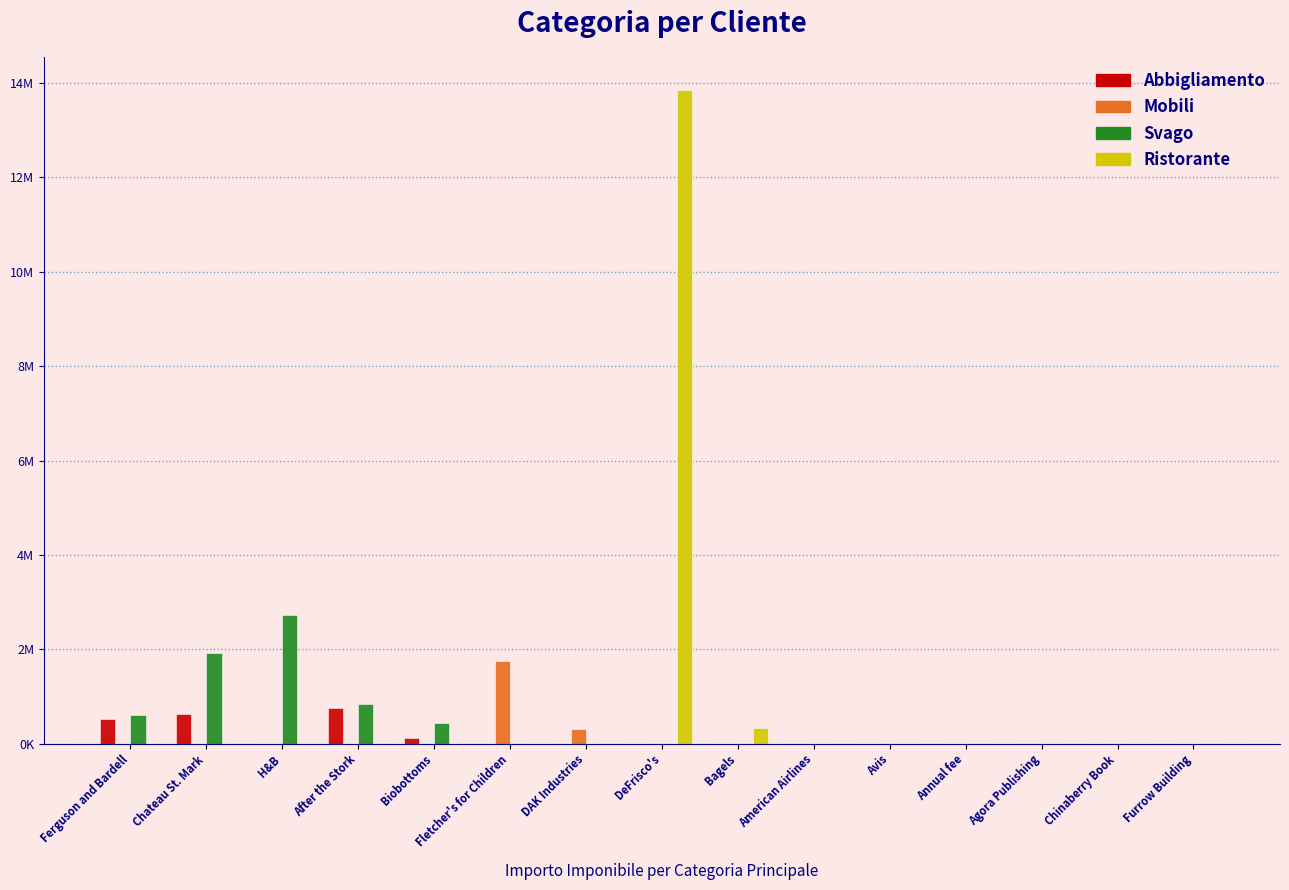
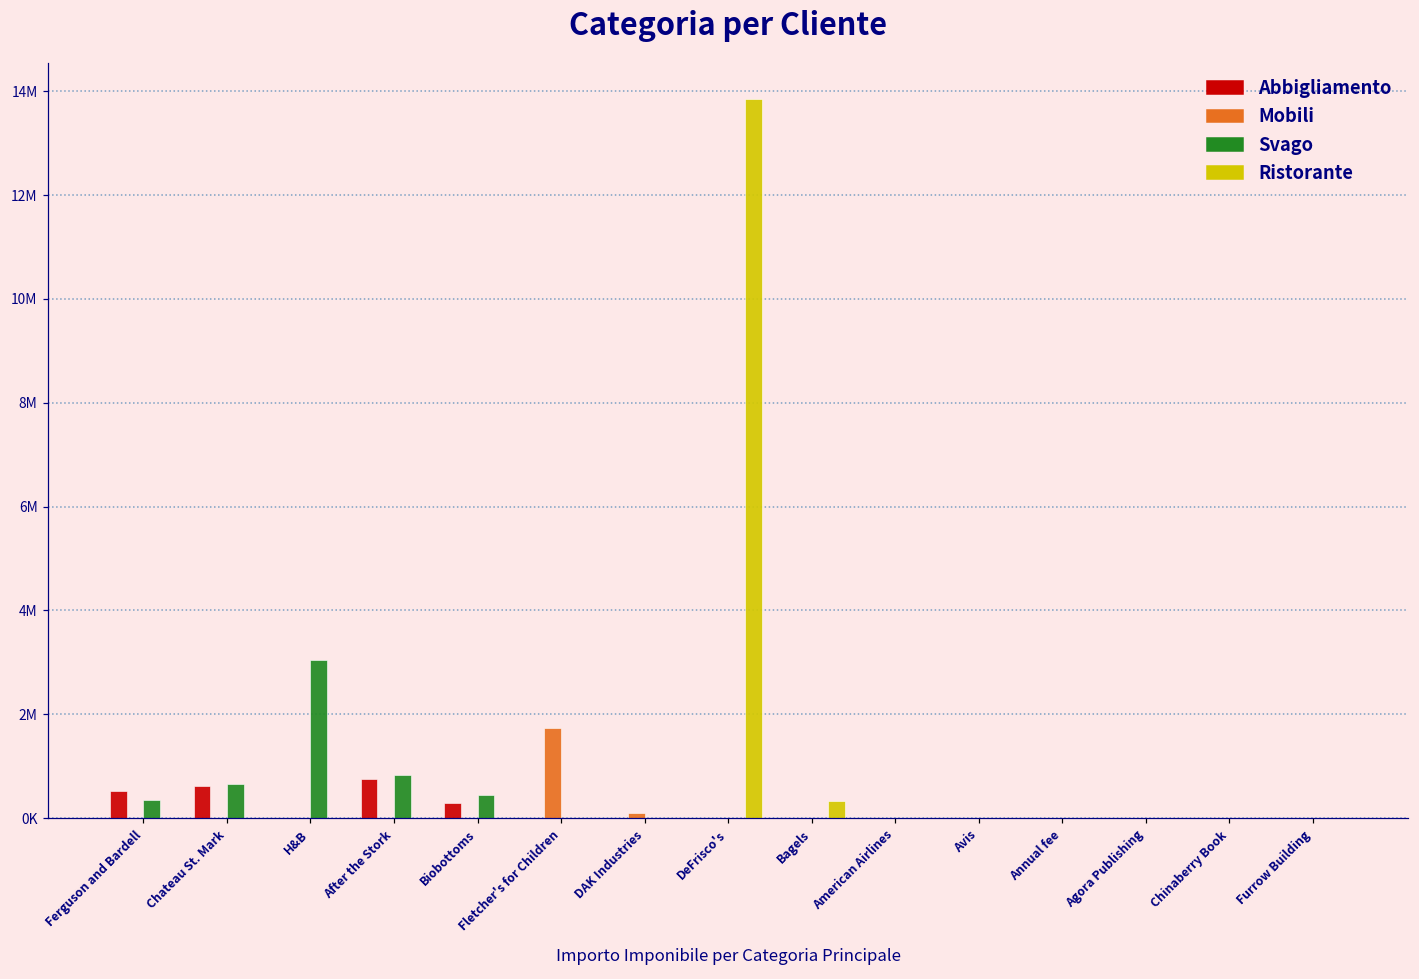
Svago, Ferguson and Bardell: 600000 -> 300000
Svago, Chateau St. Mark: 1900000 -> 700000
Svago, H&B: 2700000 -> 3000000
Abbigliamento, Biobottoms: 100000 -> 300000
Mobili, DAK Industries: 300000 -> 100000
